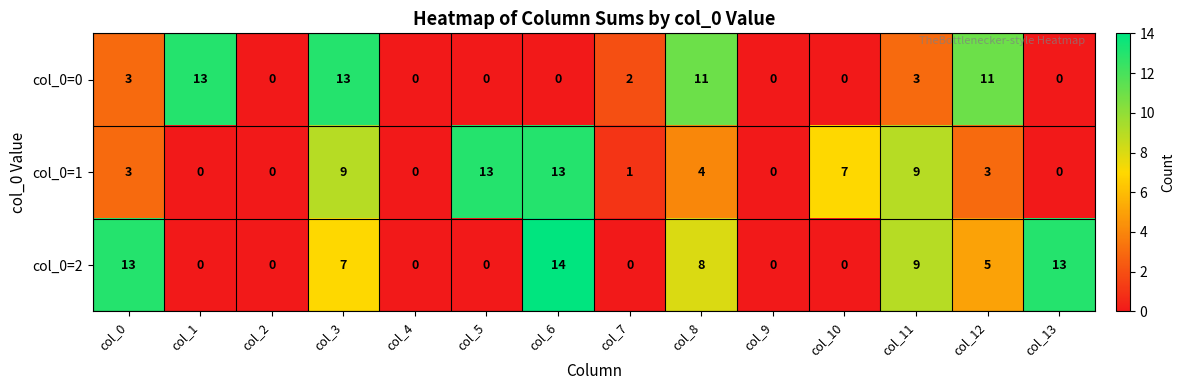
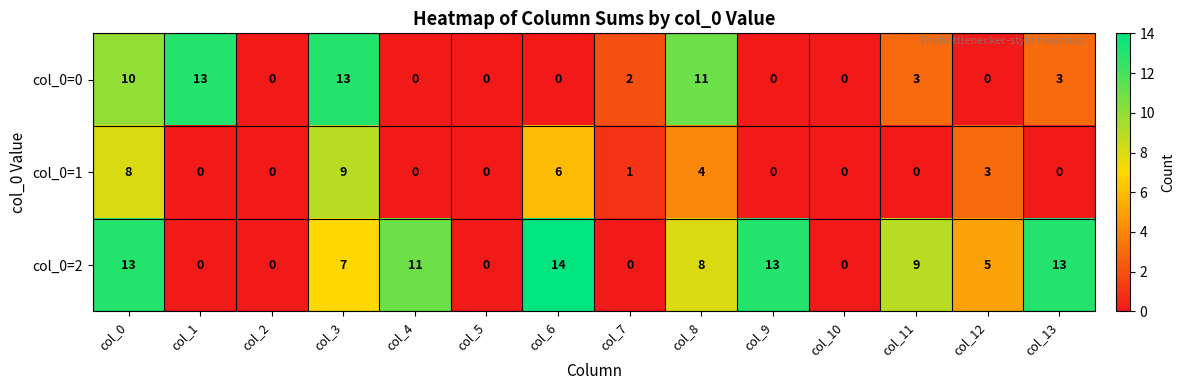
col_0=0, col_0: 3 -> 10
col_0=0, col_12: 11 -> 0
col_0=0, col_13: 0 -> 3
col_0=1, col_0: 3 -> 8
col_0=1, col_5: 13 -> 0
col_0=1, col_6: 13 -> 6
col_0=1, col_10: 7 -> 0
col_0=1, col_11: 9 -> 0
col_0=2, col_4: 0 -> 11
col_0=2, col_9: 0 -> 13
